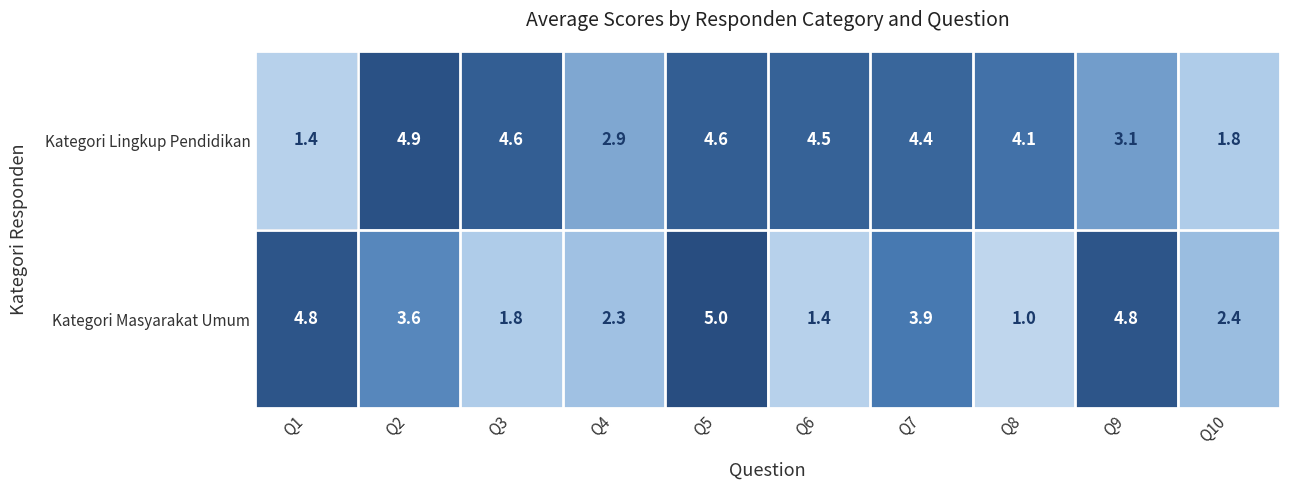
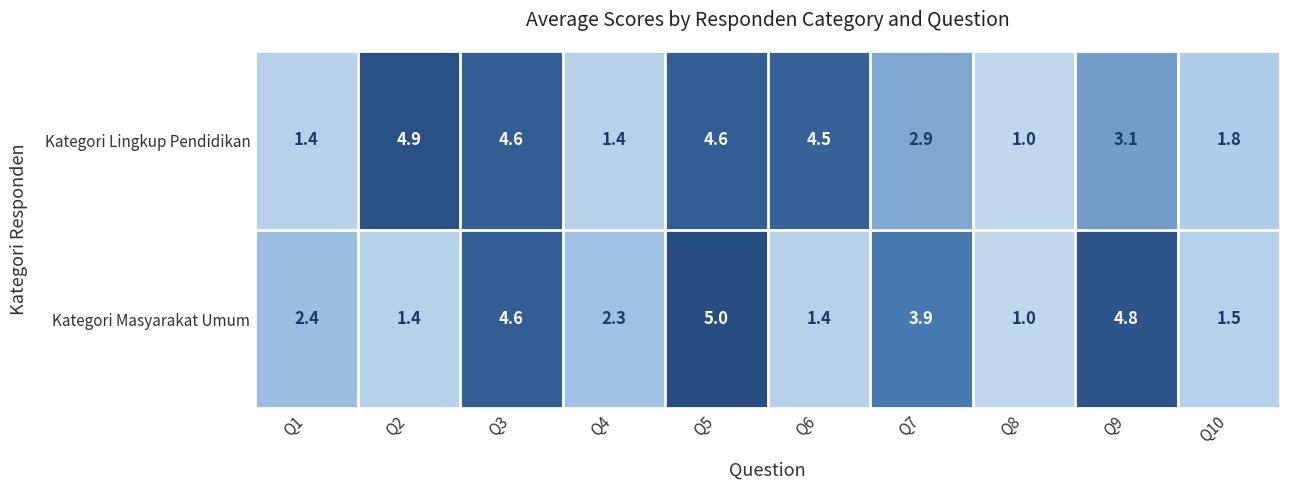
Kategori Lingkup Pendidikan, Q4: 2.9 -> 1.4
Kategori Lingkup Pendidikan, Q7: 4.4 -> 2.9
Kategori Lingkup Pendidikan, Q8: 4.1 -> 1.0
Kategori Masyarakat Umum, Q1: 4.8 -> 2.4
Kategori Masyarakat Umum, Q2: 3.6 -> 1.4
Kategori Masyarakat Umum, Q3: 1.8 -> 4.6
Kategori Masyarakat Umum, Q10: 2.4 -> 1.5
